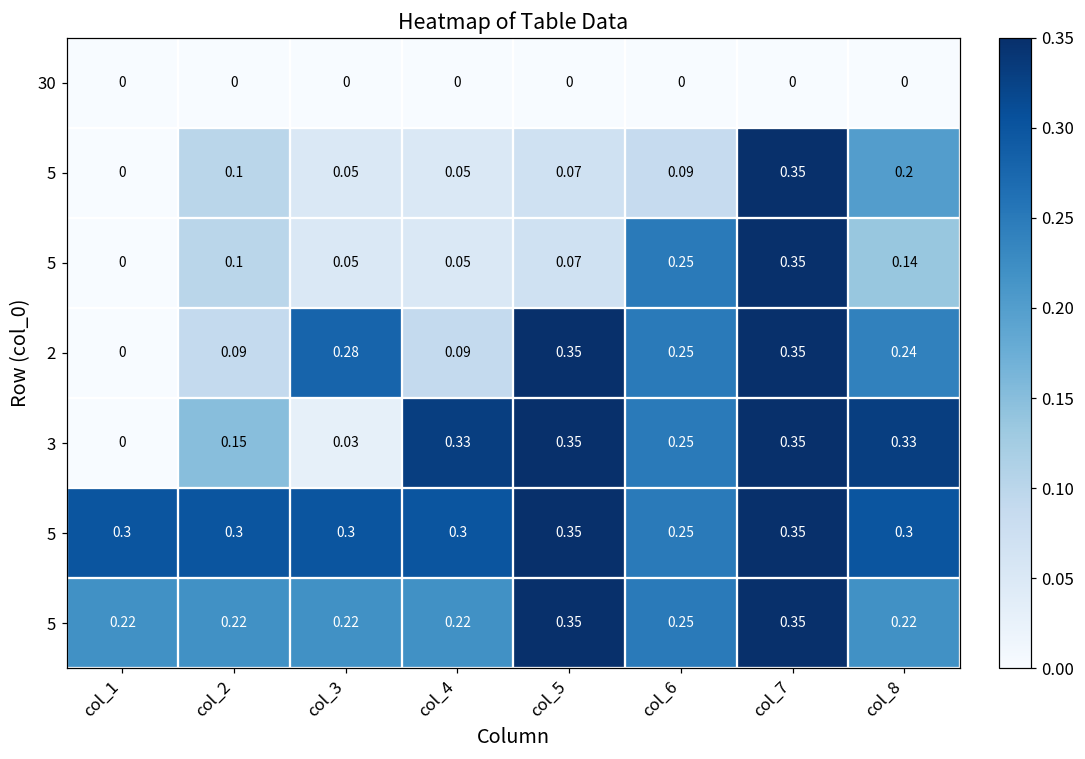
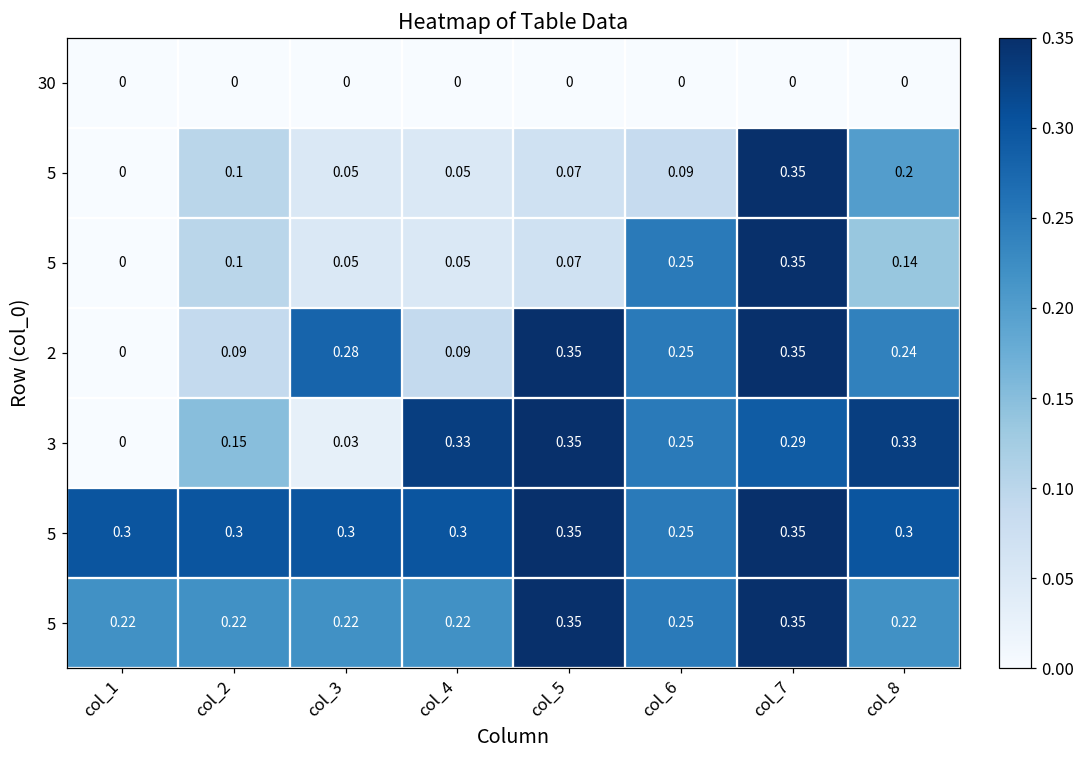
3, col_7: 0.35 -> 0.29
